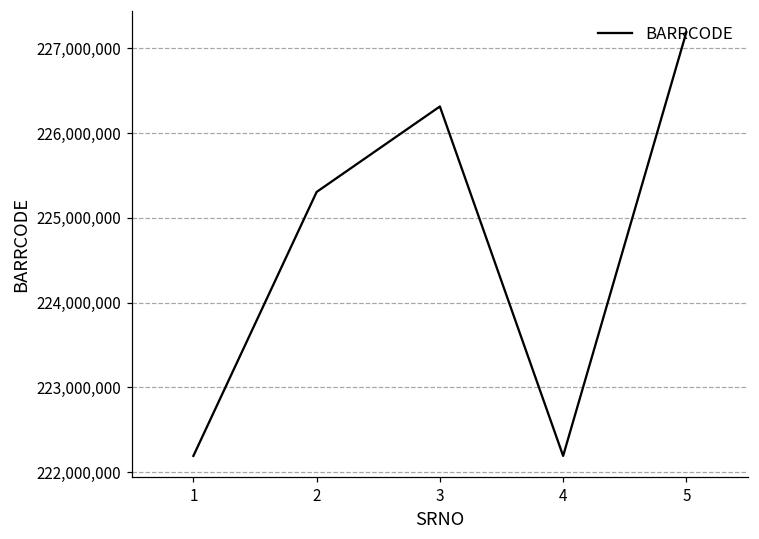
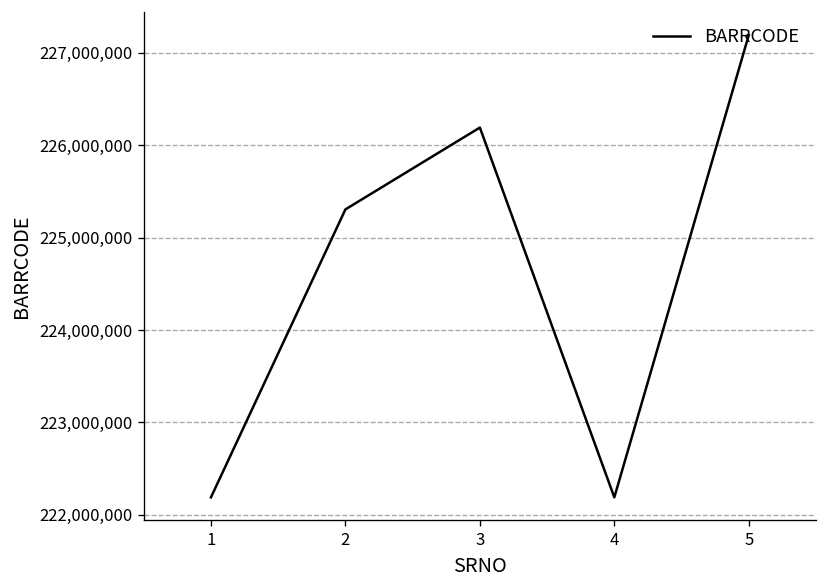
3: 226,300,000 -> 226,200,000
